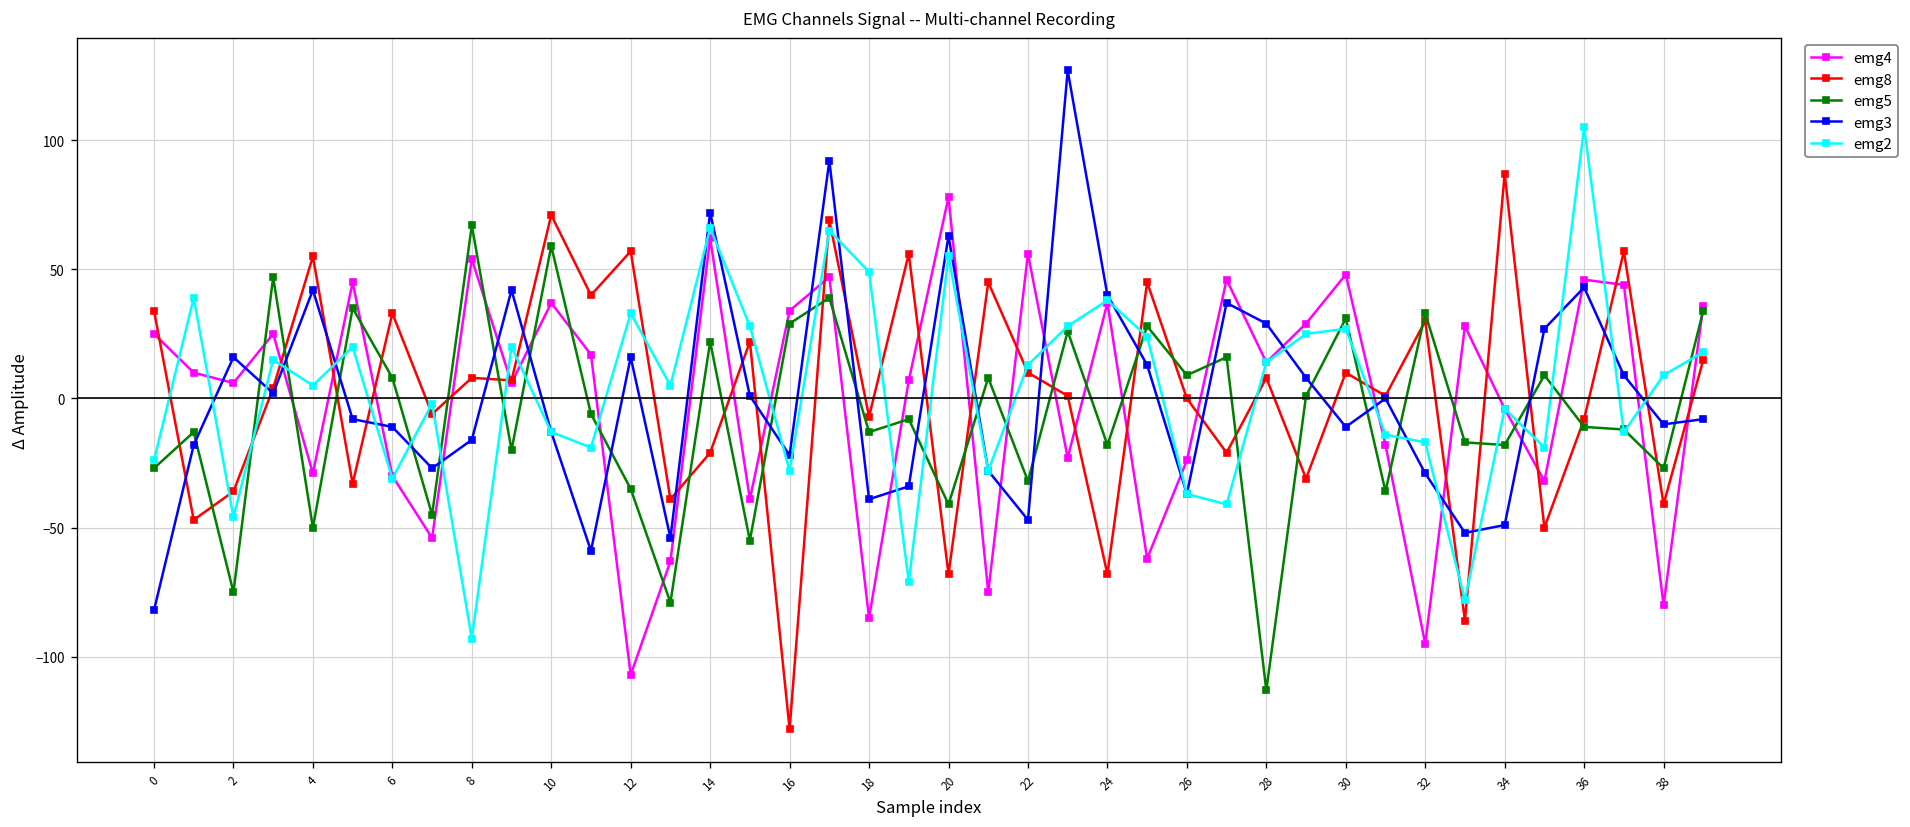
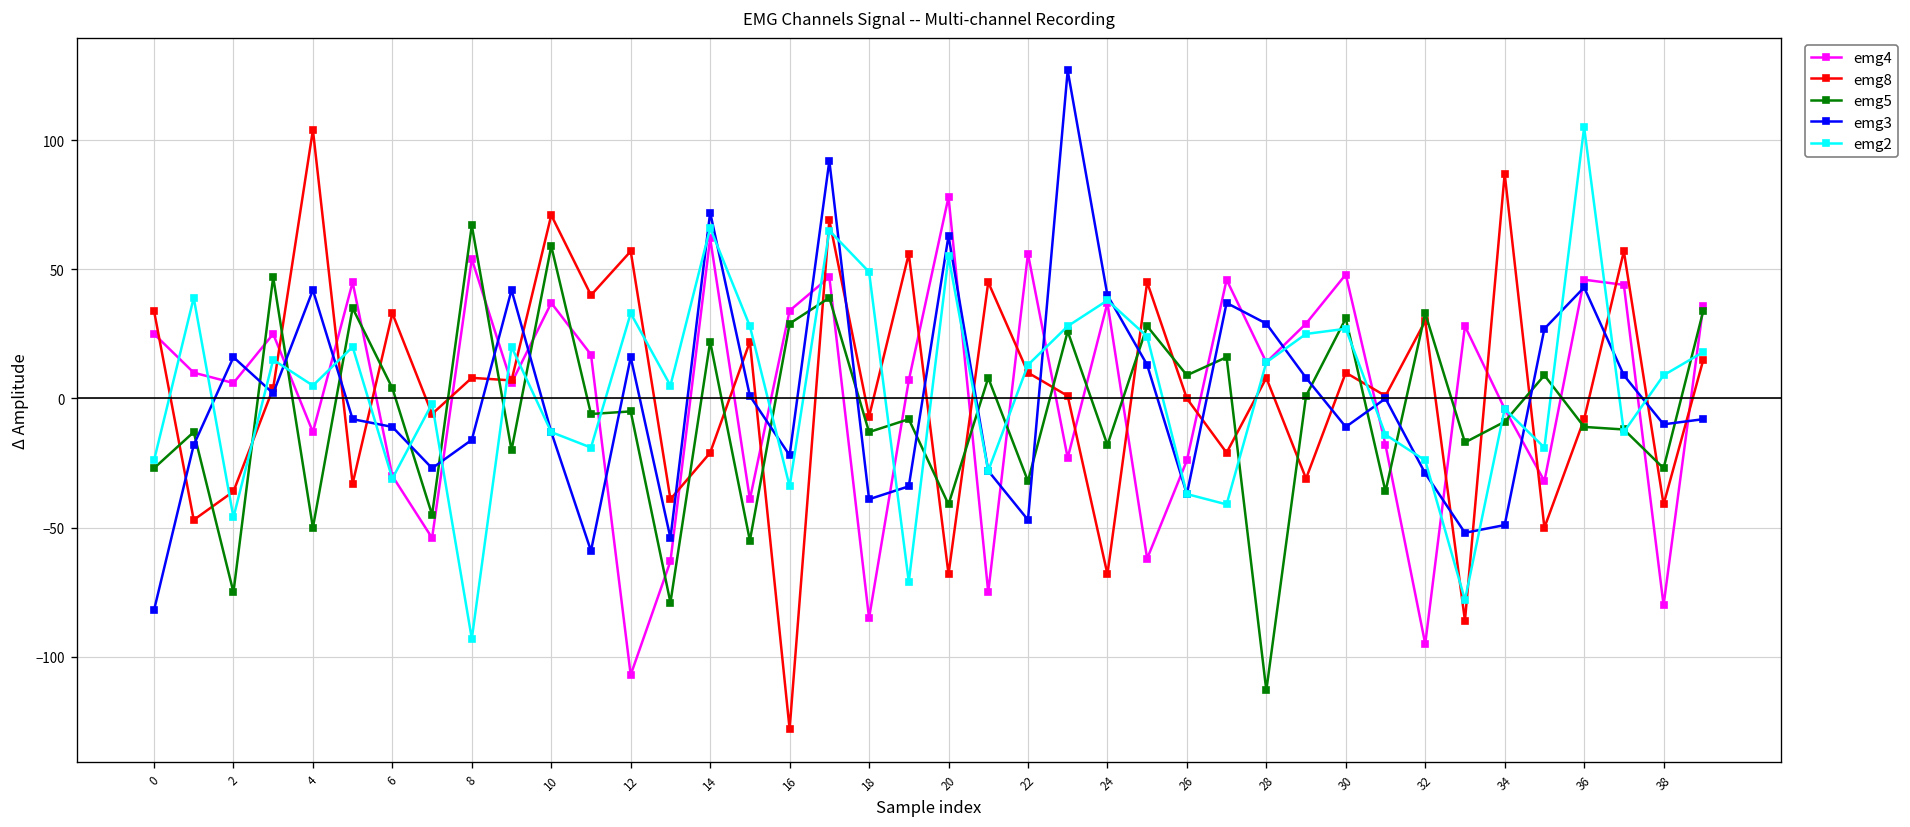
emg4, 4: -29 -> -13
emg8, 4: 55 -> 104
emg5, 6: 8 -> 4
emg5, 12: -35 -> -5
emg2, 16: -28 -> -34
emg2, 32: -17 -> -24
emg5, 34: -18 -> -9
